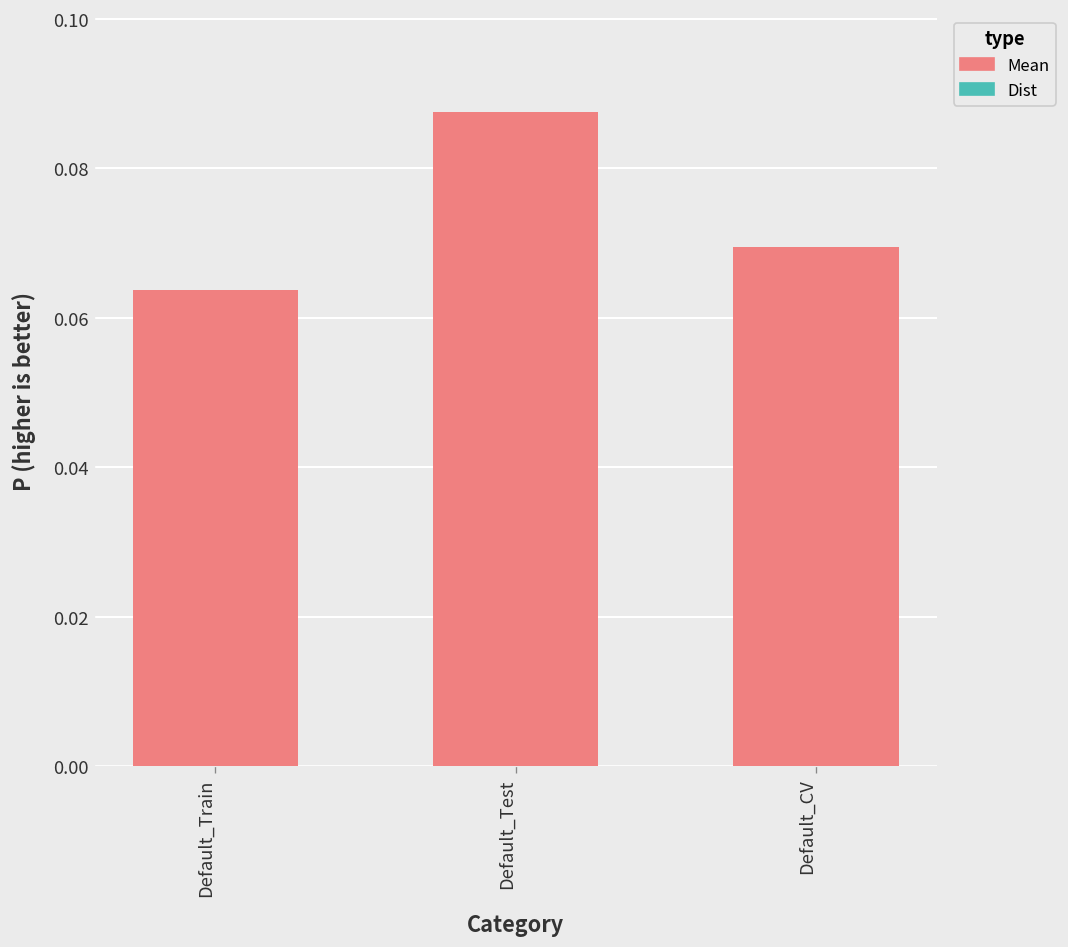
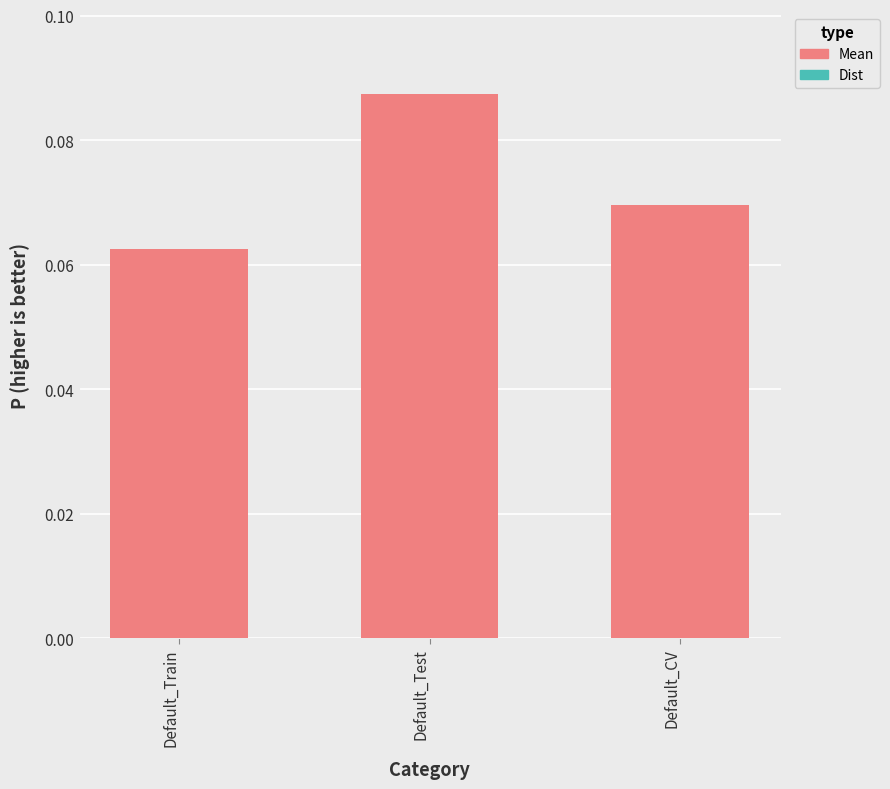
Mean, Default_Train: 0.064 -> 0.062
